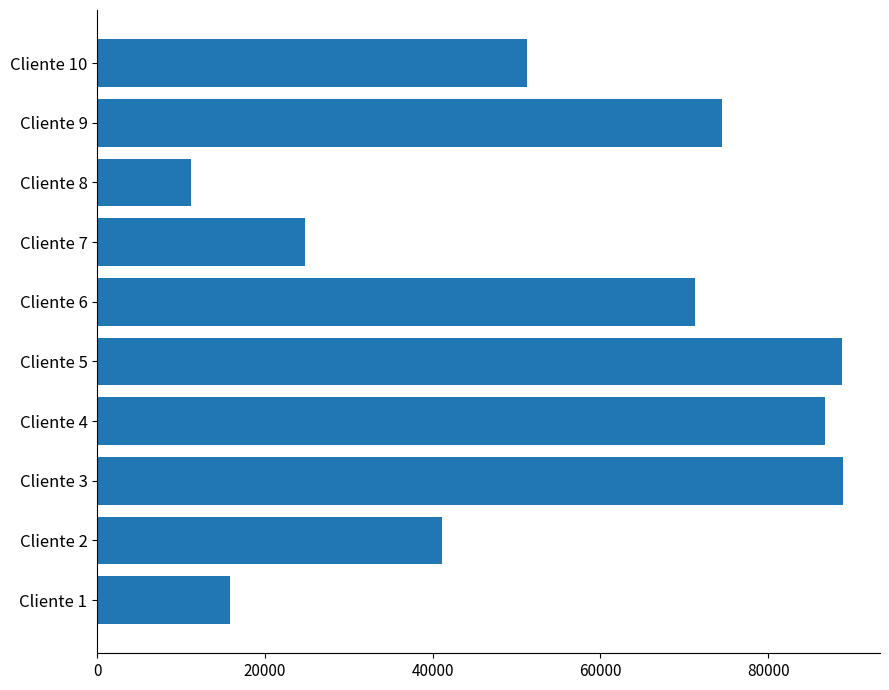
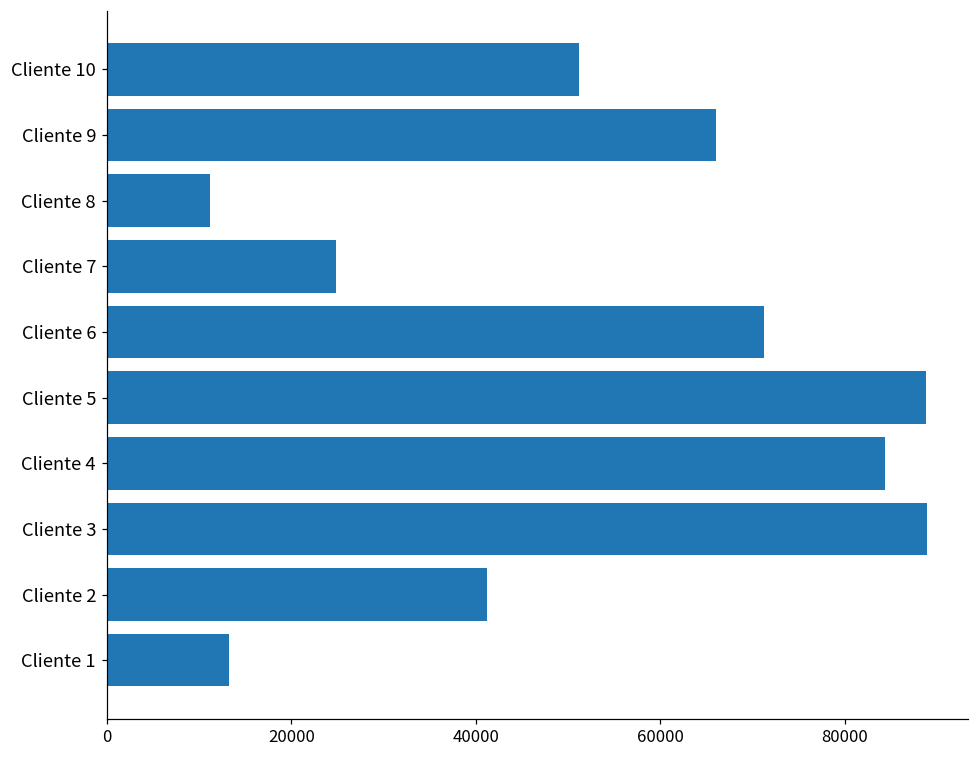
Cliente 9: 74000 -> 66000
Cliente 4: 87000 -> 84000
Cliente 1: 16000 -> 13000
